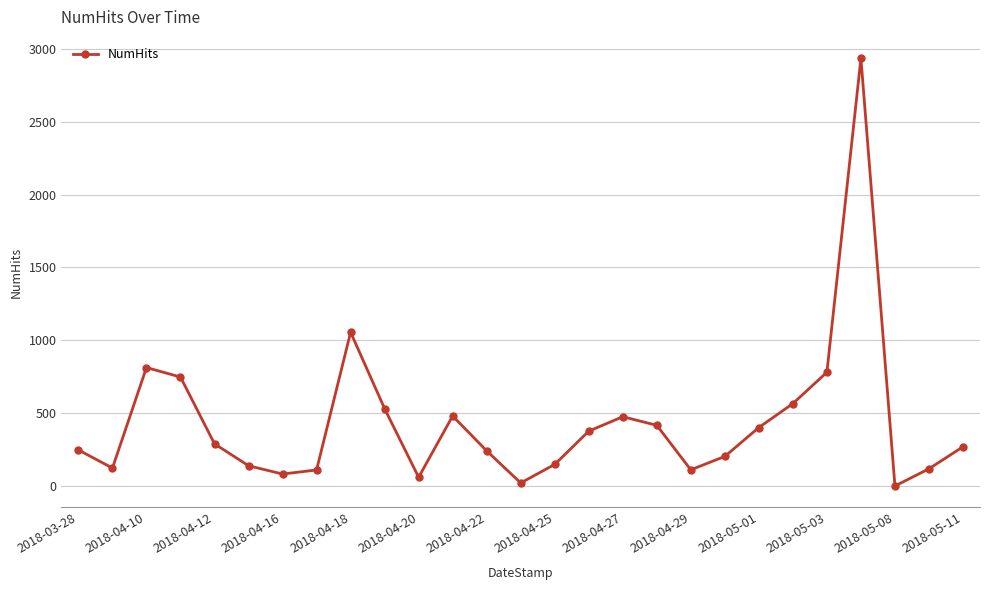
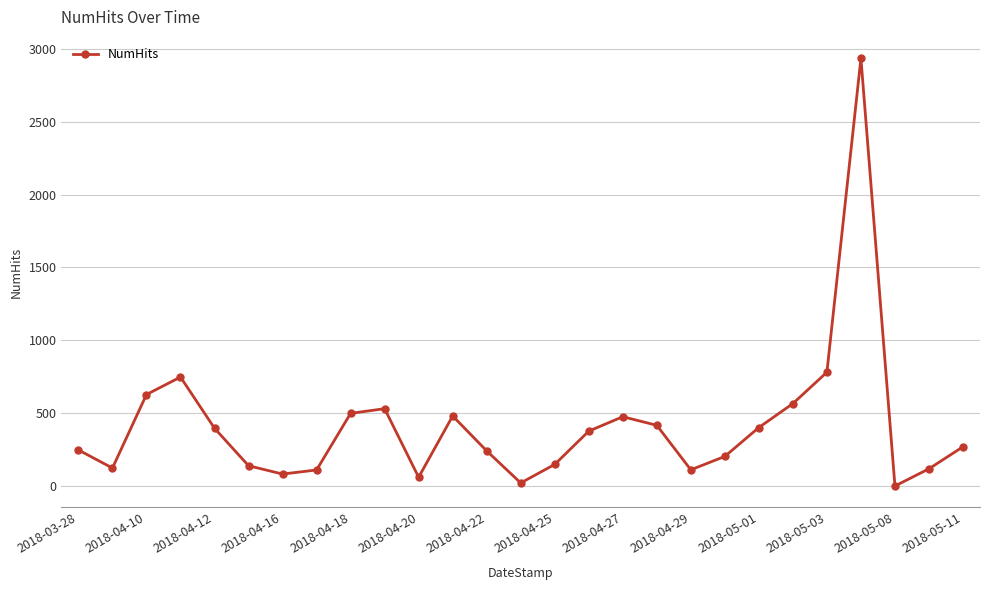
2018-04-10: 810 -> 630
2018-04-12: 290 -> 400
2018-04-18: 1060 -> 500
